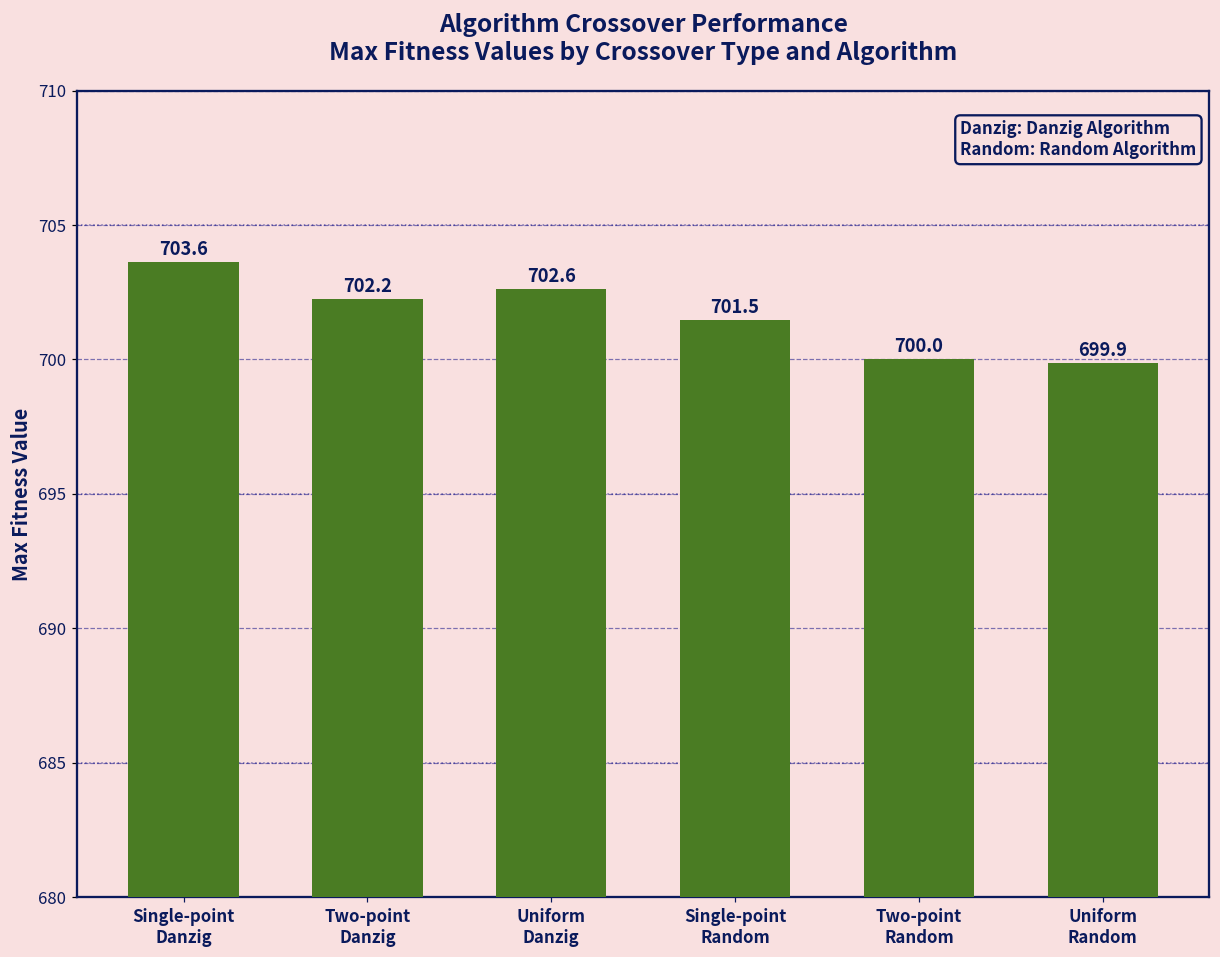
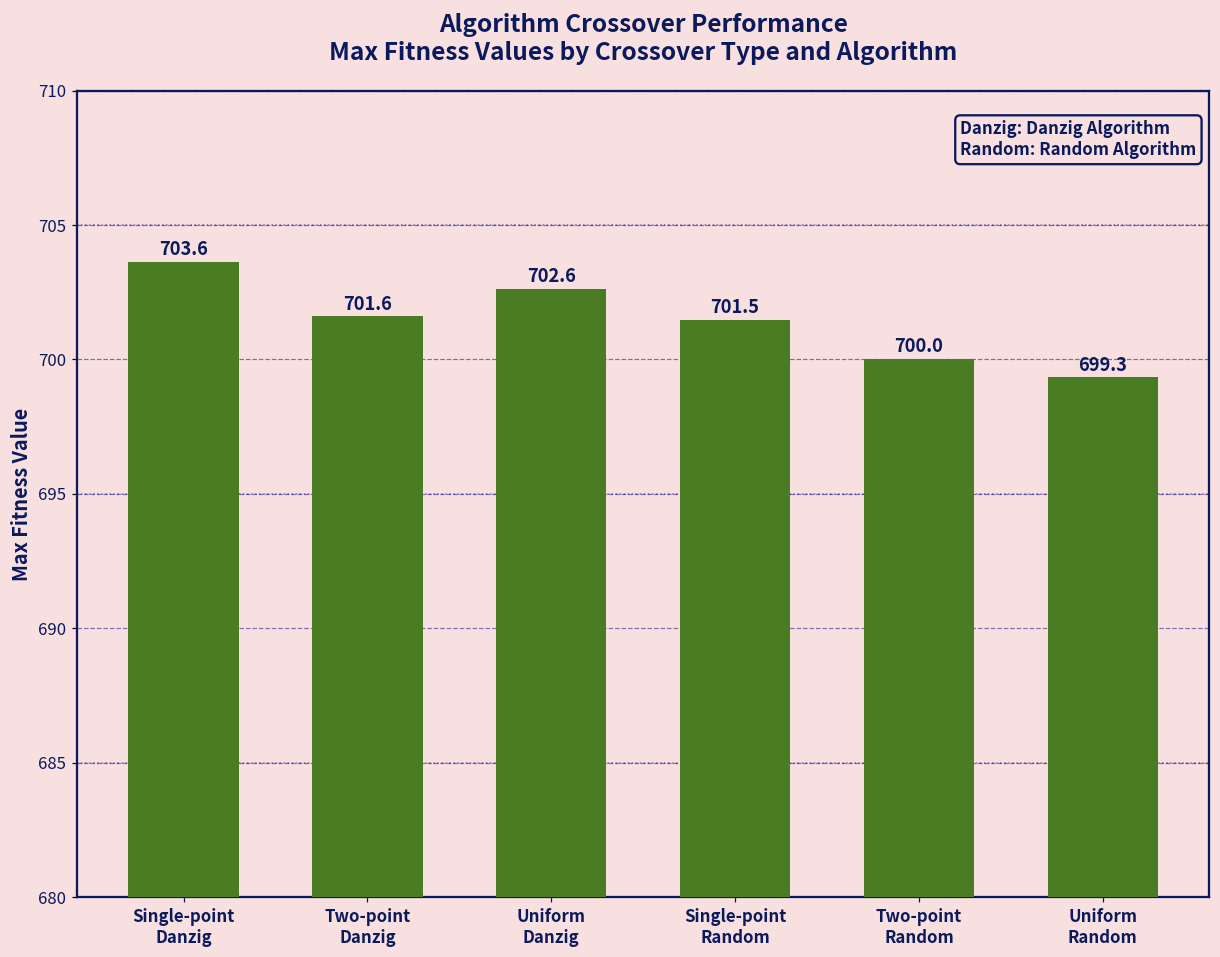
Two-point Danzig: 702.2 -> 701.6
Uniform Random: 699.9 -> 699.3
